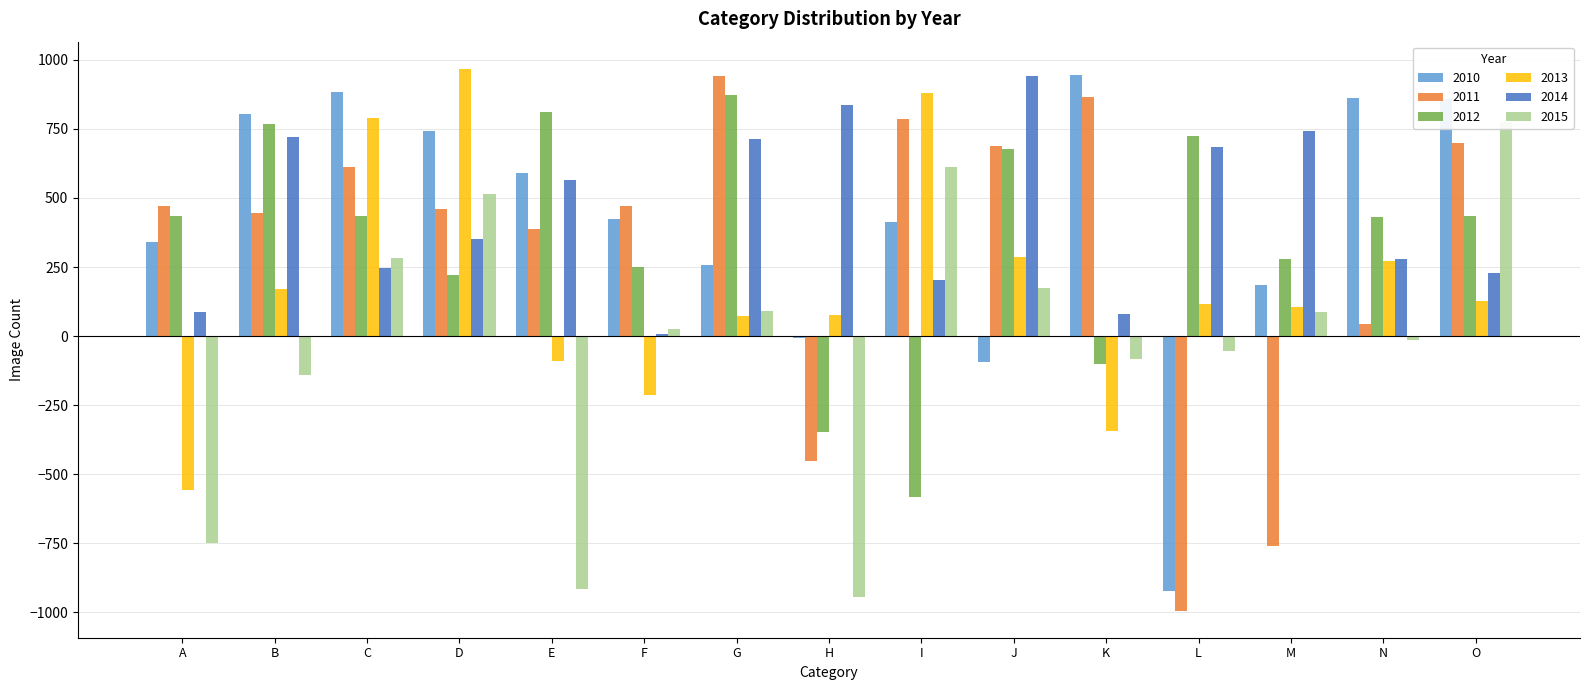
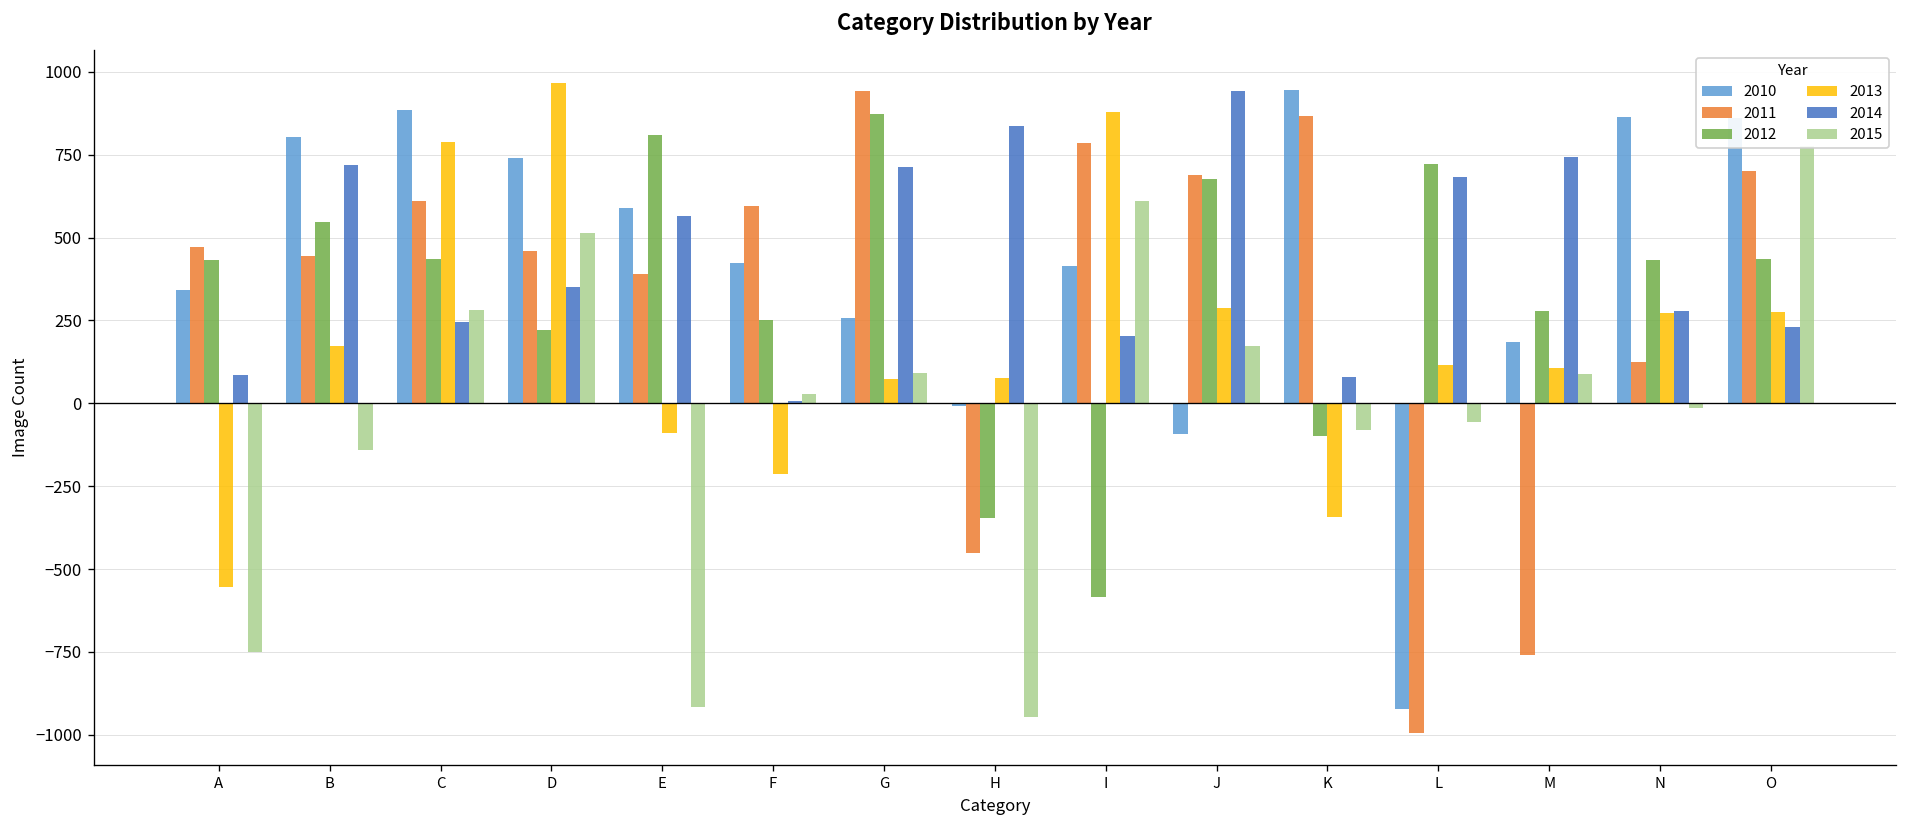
2012, B: 770 -> 550
2011, F: 470 -> 590
2011, N: 40 -> 120
2013, O: 130 -> 270
